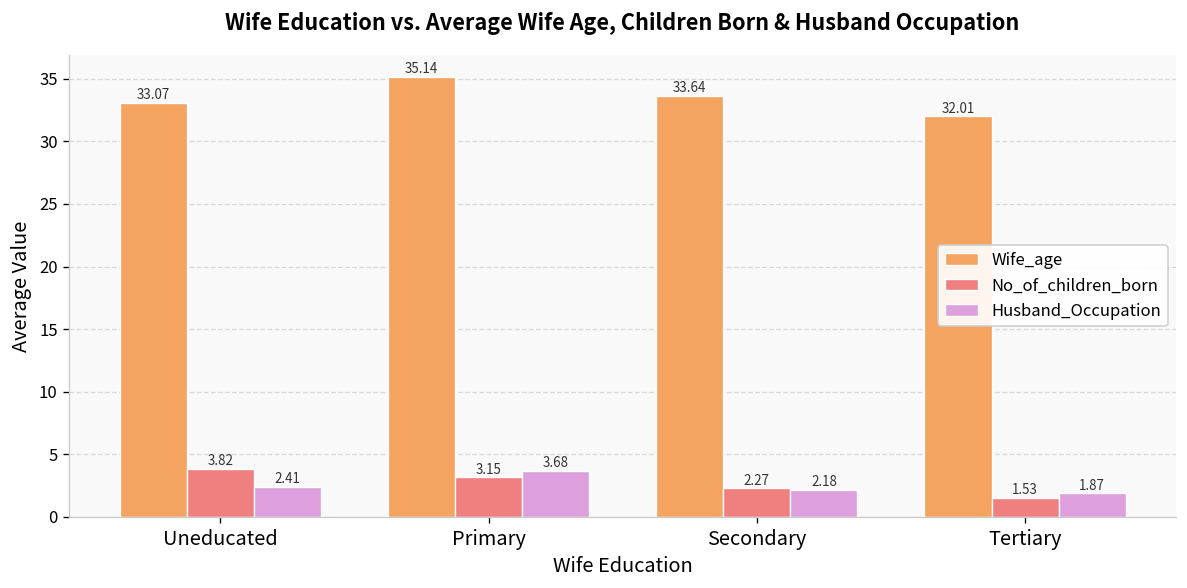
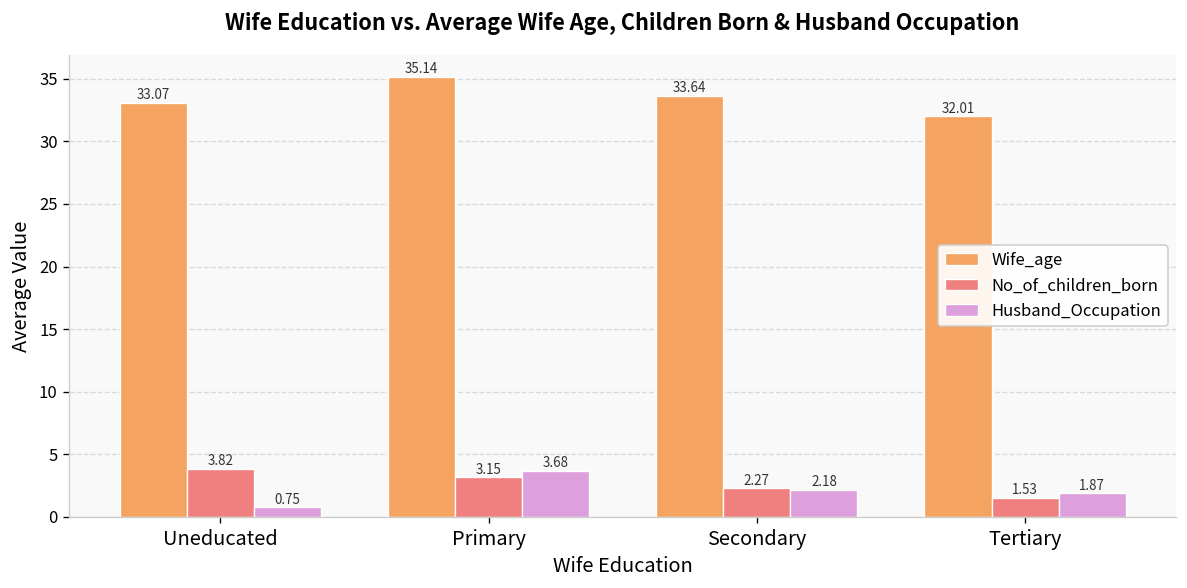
Husband_Occupation, Uneducated: 2.41 -> 0.75
